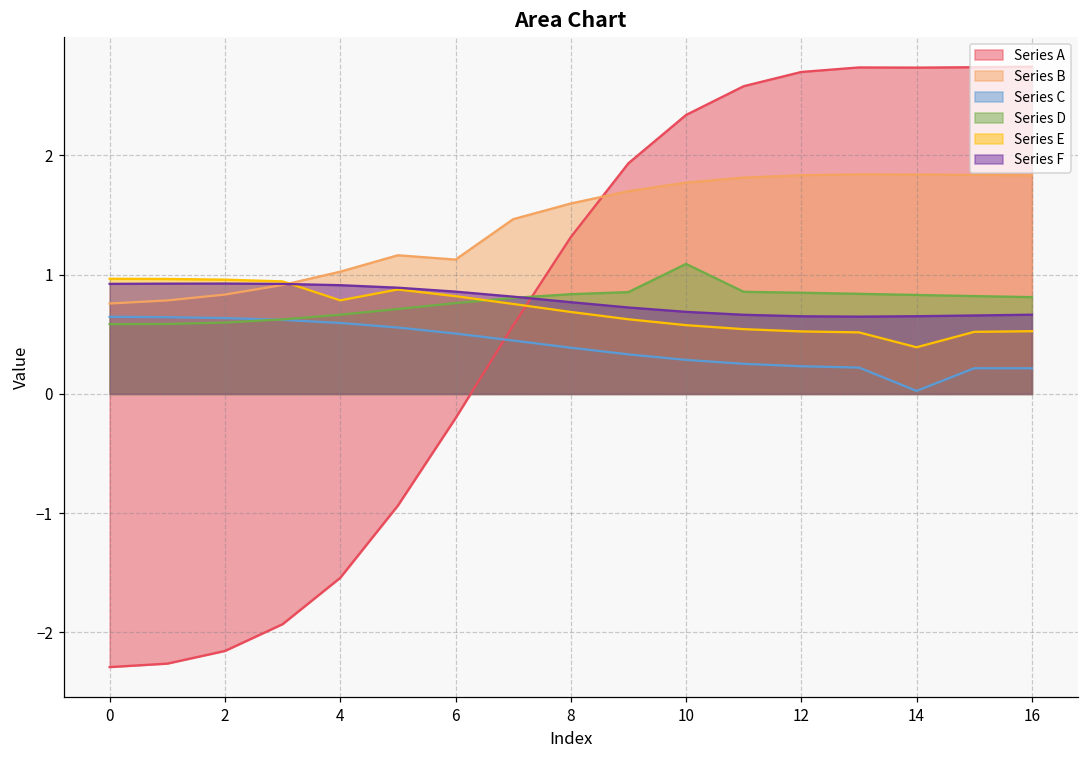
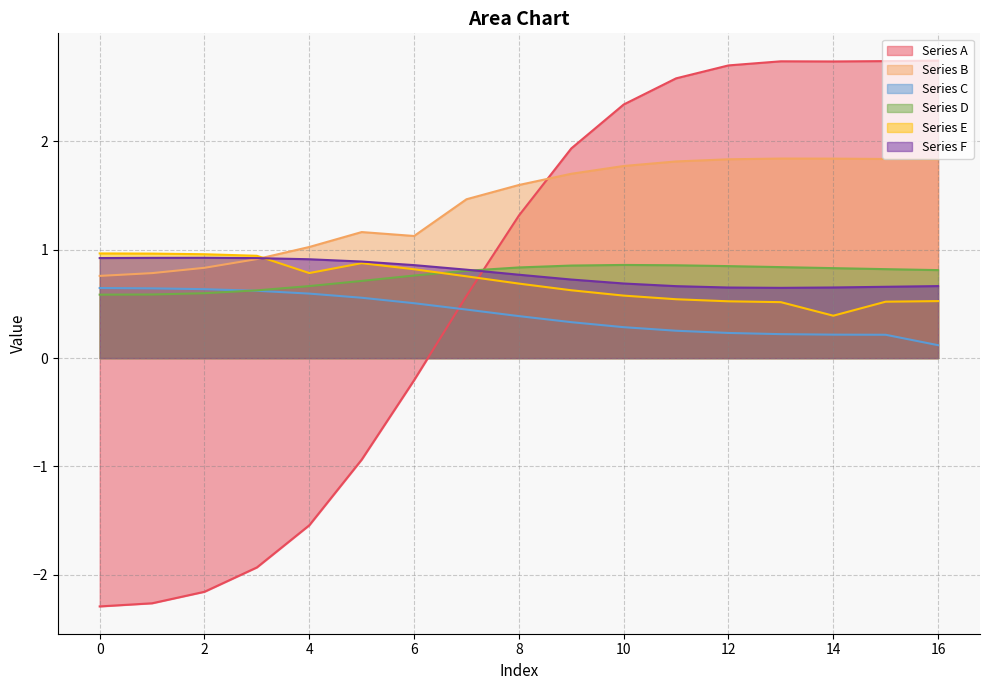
Series D, 10: 1.09 -> 0.86
Series C, 14: 0.03 -> 0.22
Series C, 16: 0.21 -> 0.12
